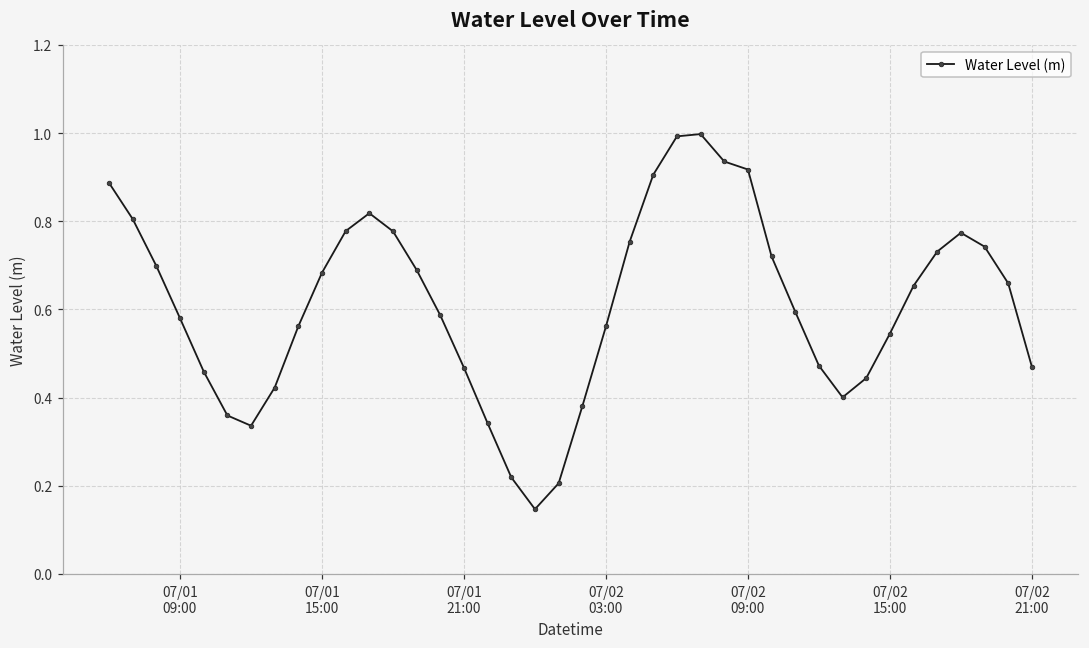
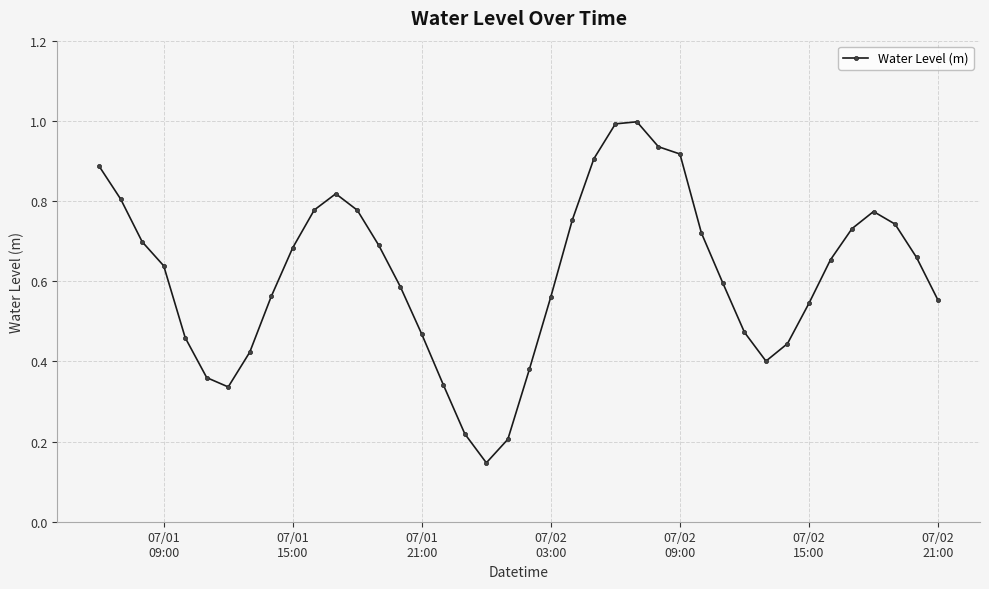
07/01 09:00: 0.58 -> 0.64
07/02 21:00: 0.47 -> 0.55
